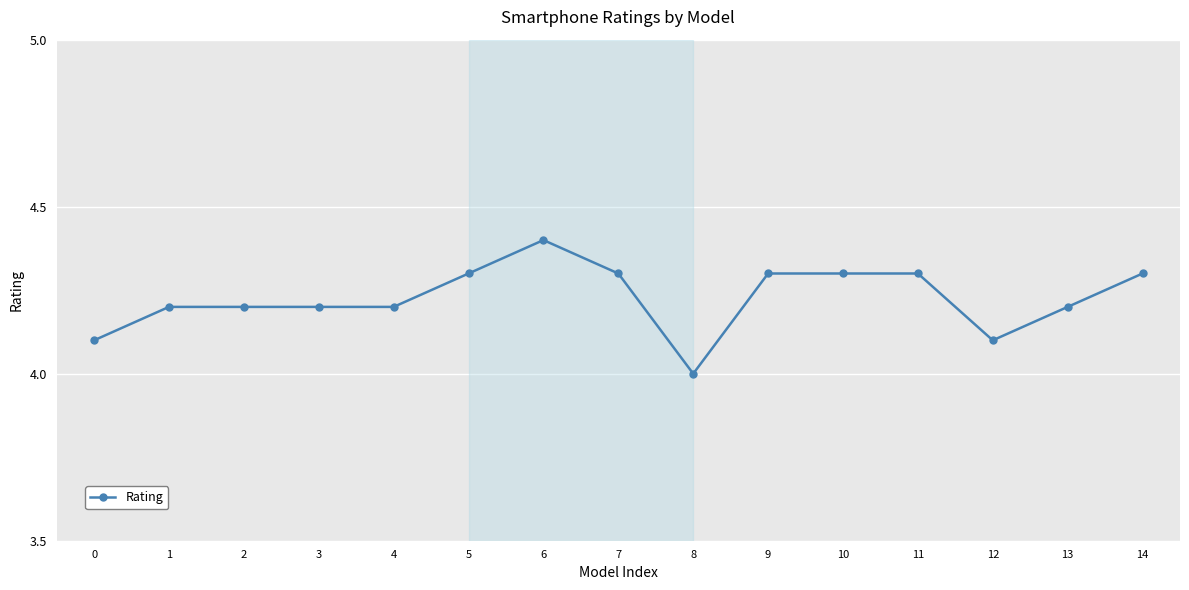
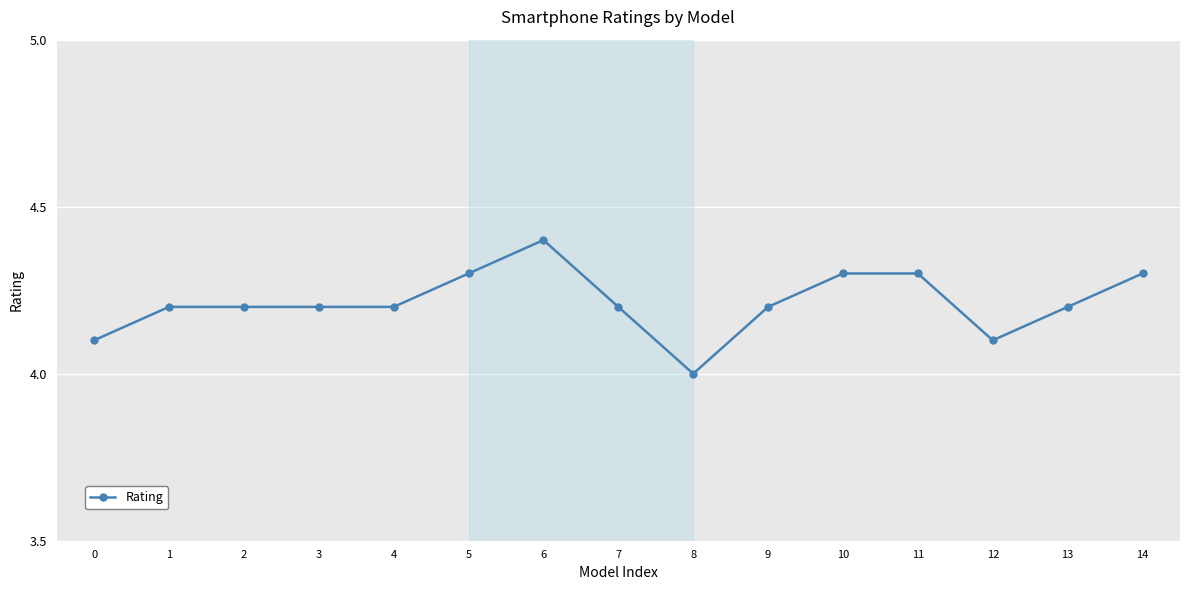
7: 4.3 -> 4.2
9: 4.3 -> 4.2
